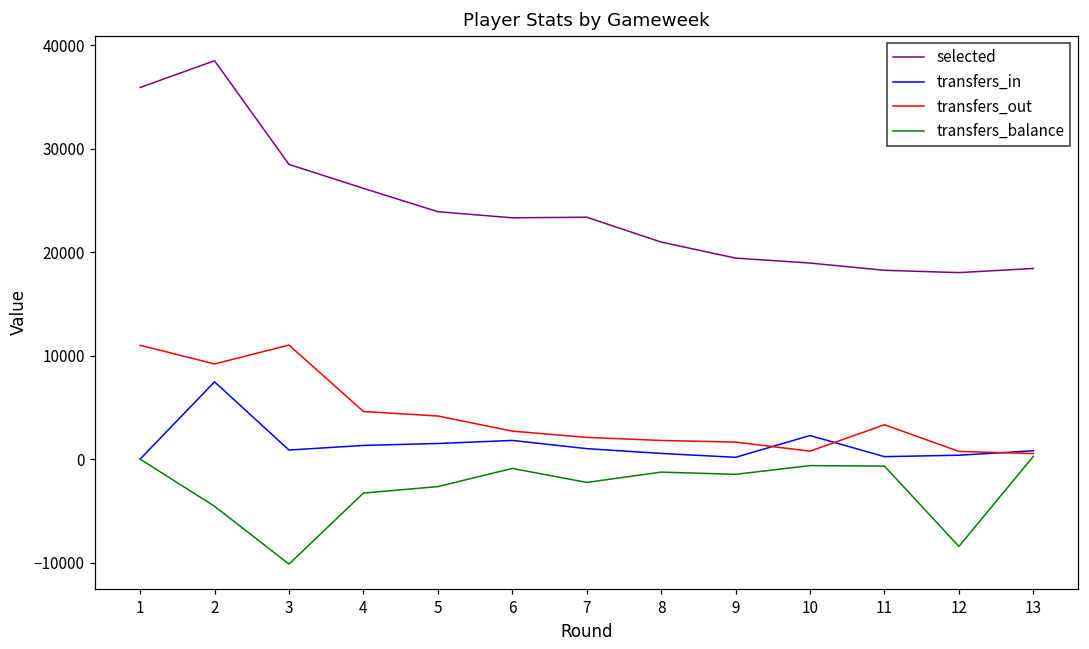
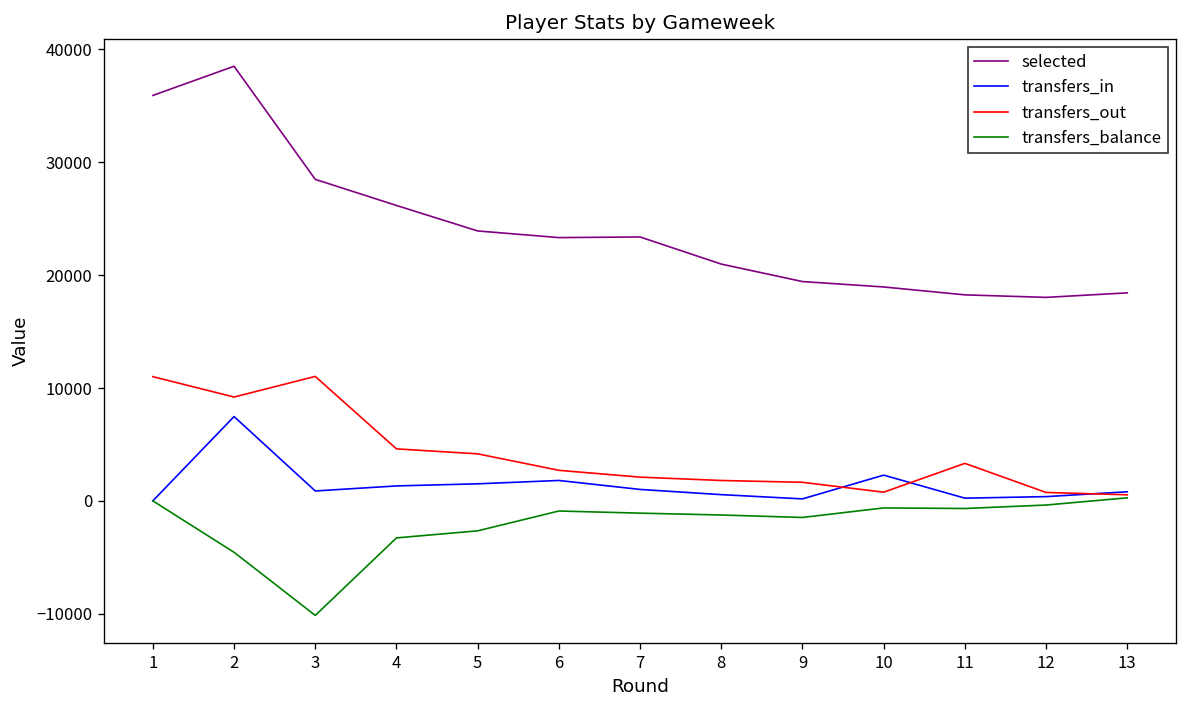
transfers_balance, 7: -2000 -> -1000
transfers_balance, 12: -8000 -> 0
